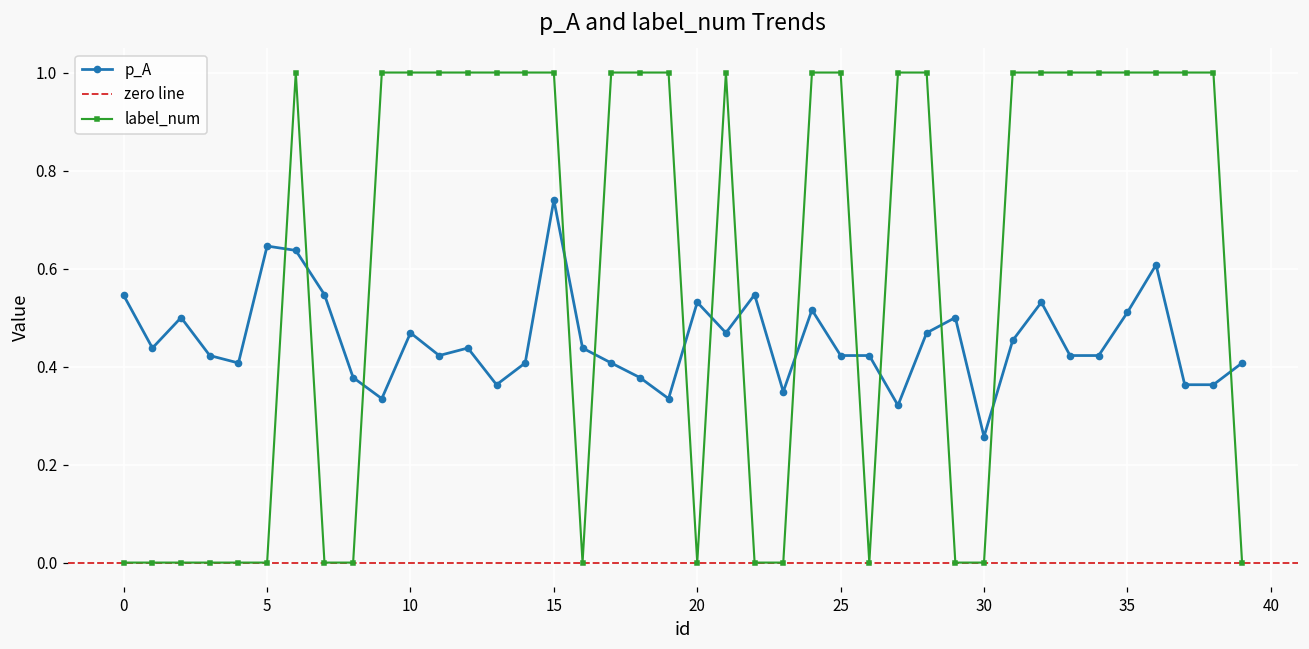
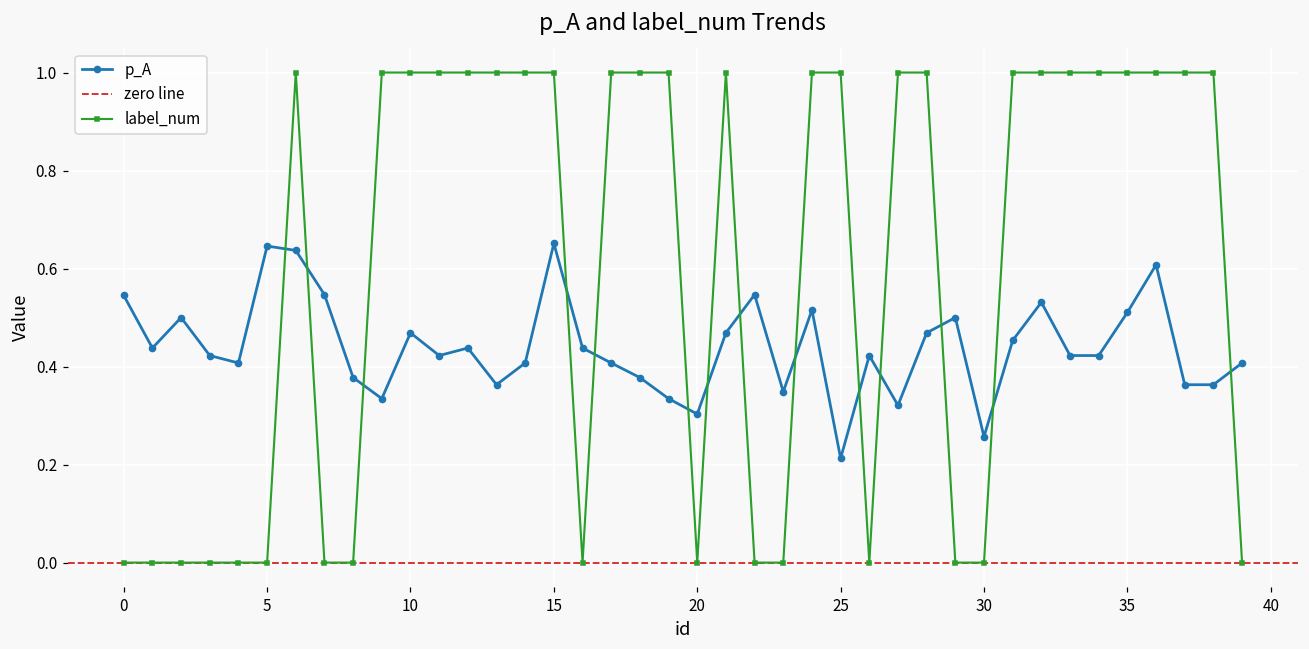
p_A, 15: 0.74 -> 0.65
p_A, 20: 0.53 -> 0.30
p_A, 25: 0.42 -> 0.21
